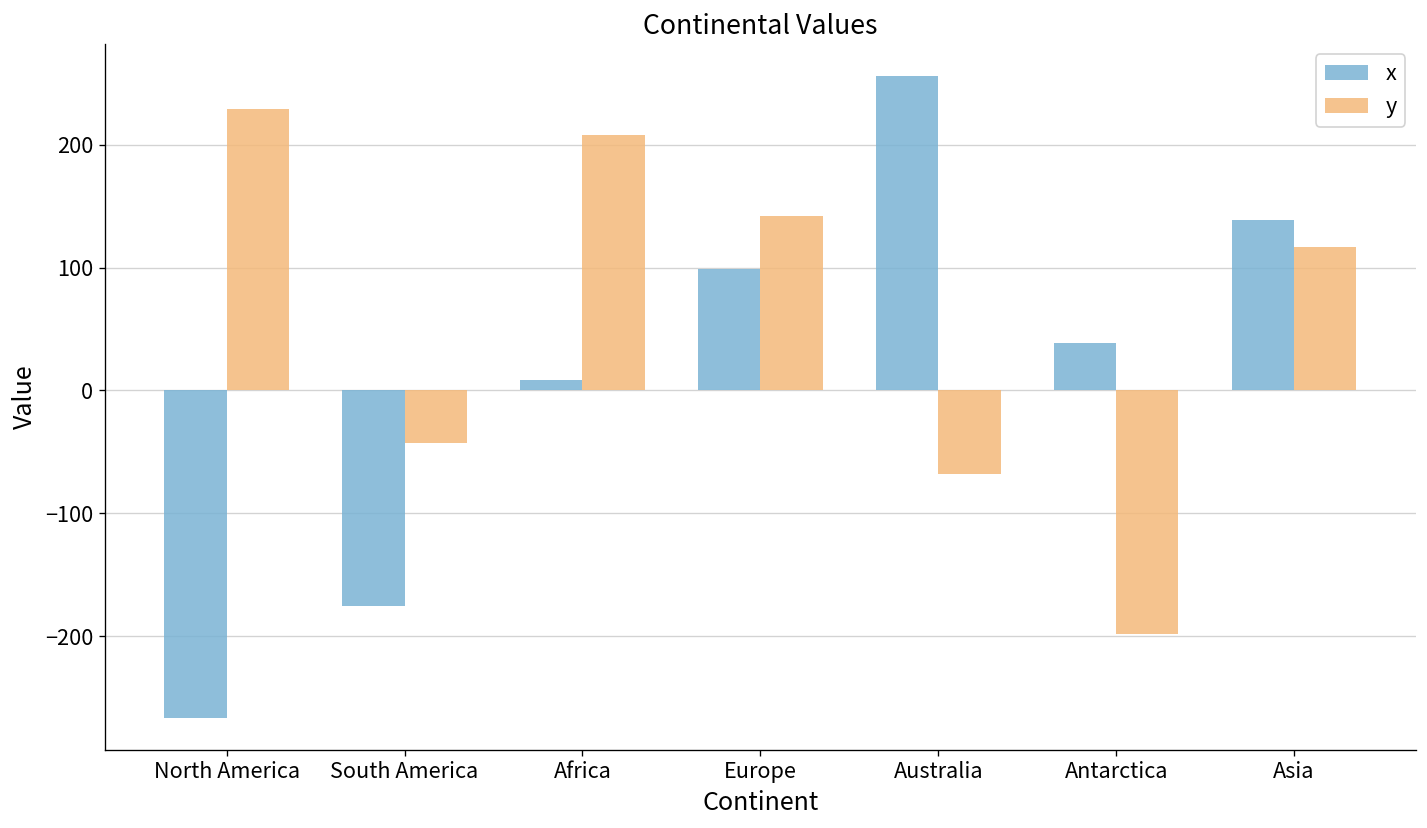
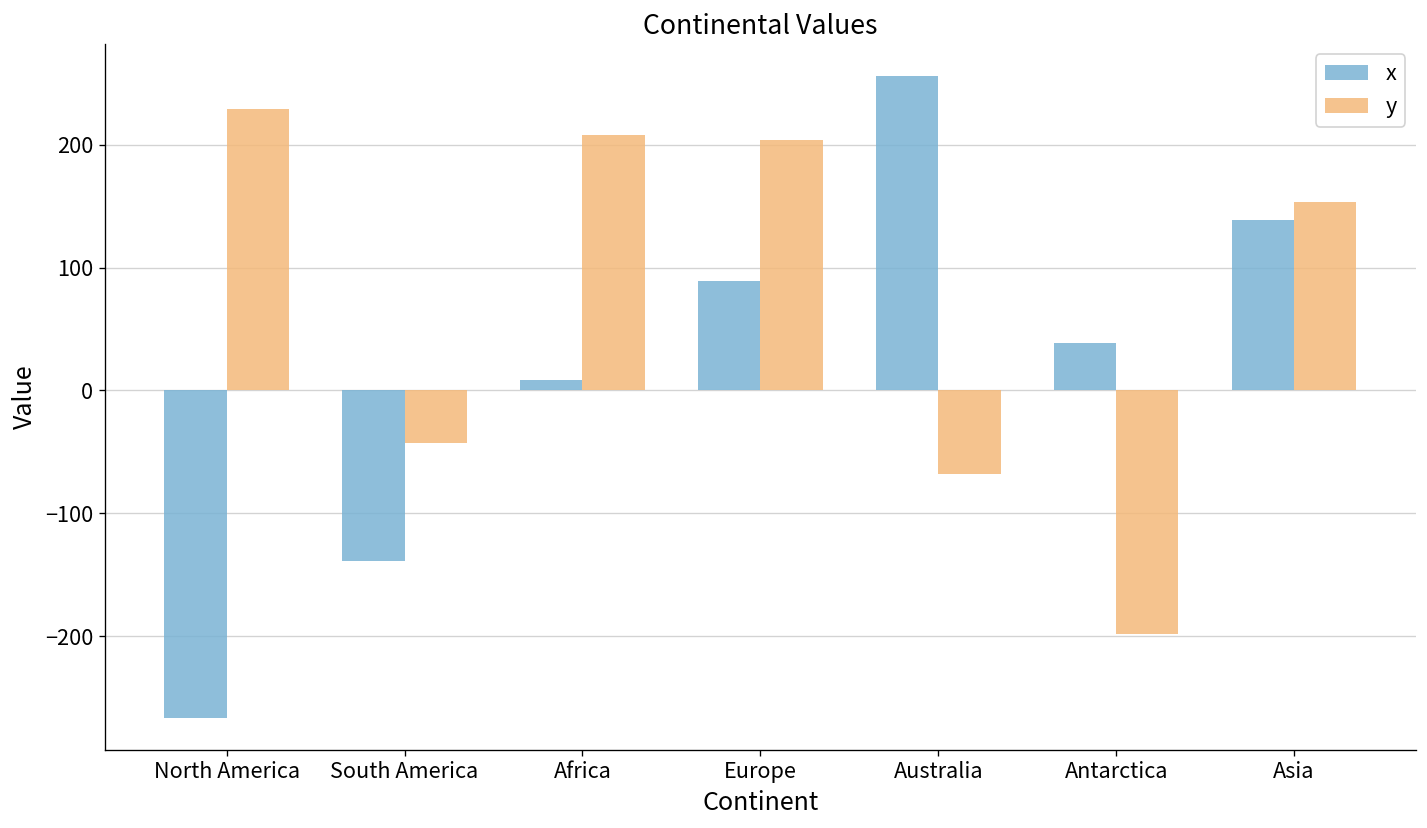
x, South America: -175 -> -139
x, Europe: 99 -> 89
y, Europe: 142 -> 203
y, Asia: 117 -> 153
